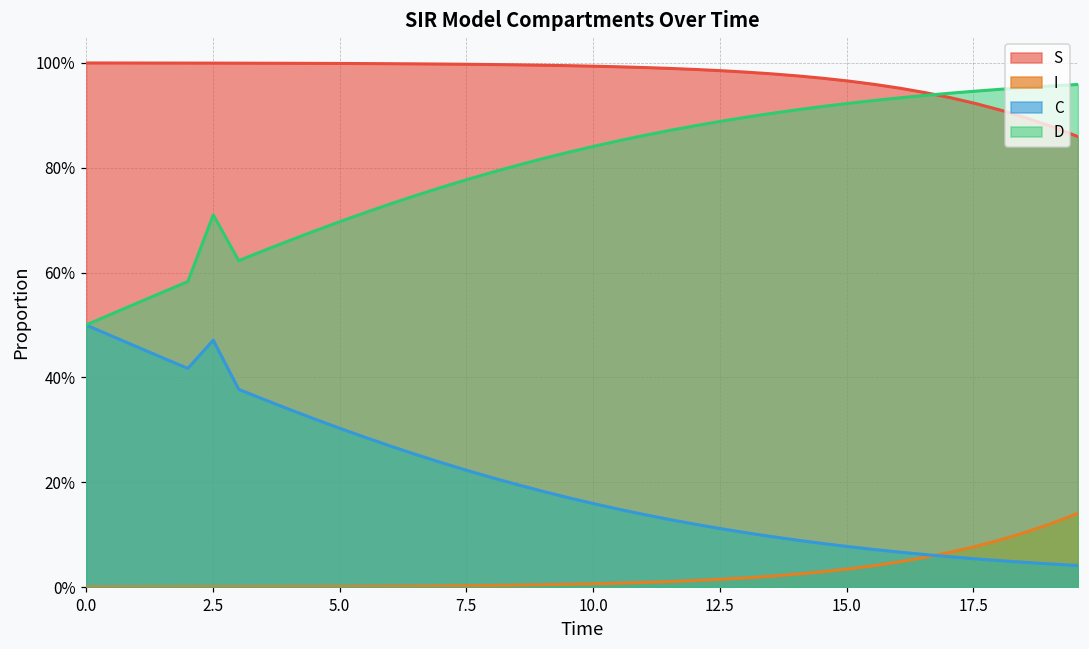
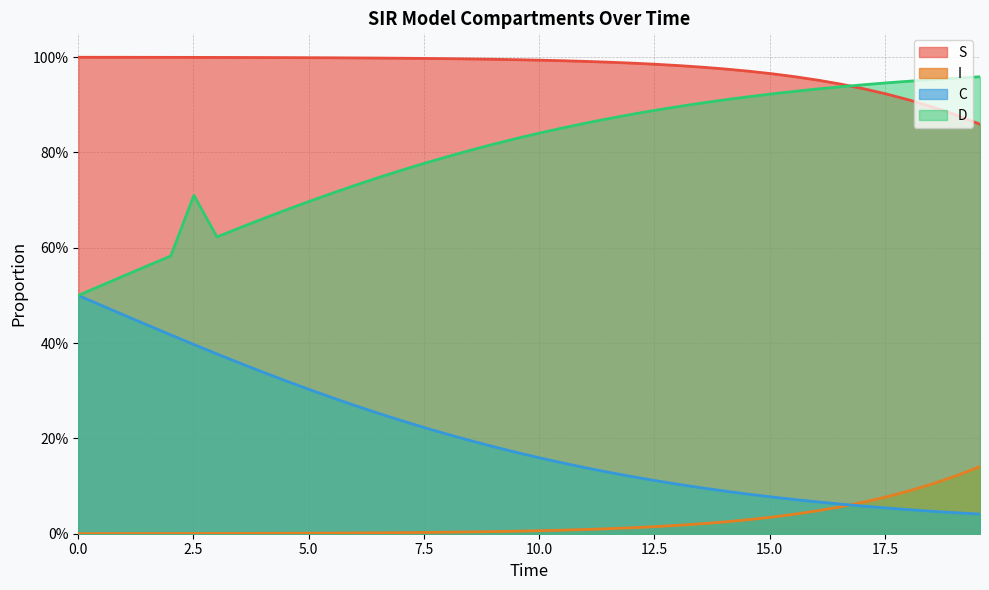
C, 2.5: 47% -> 40%
